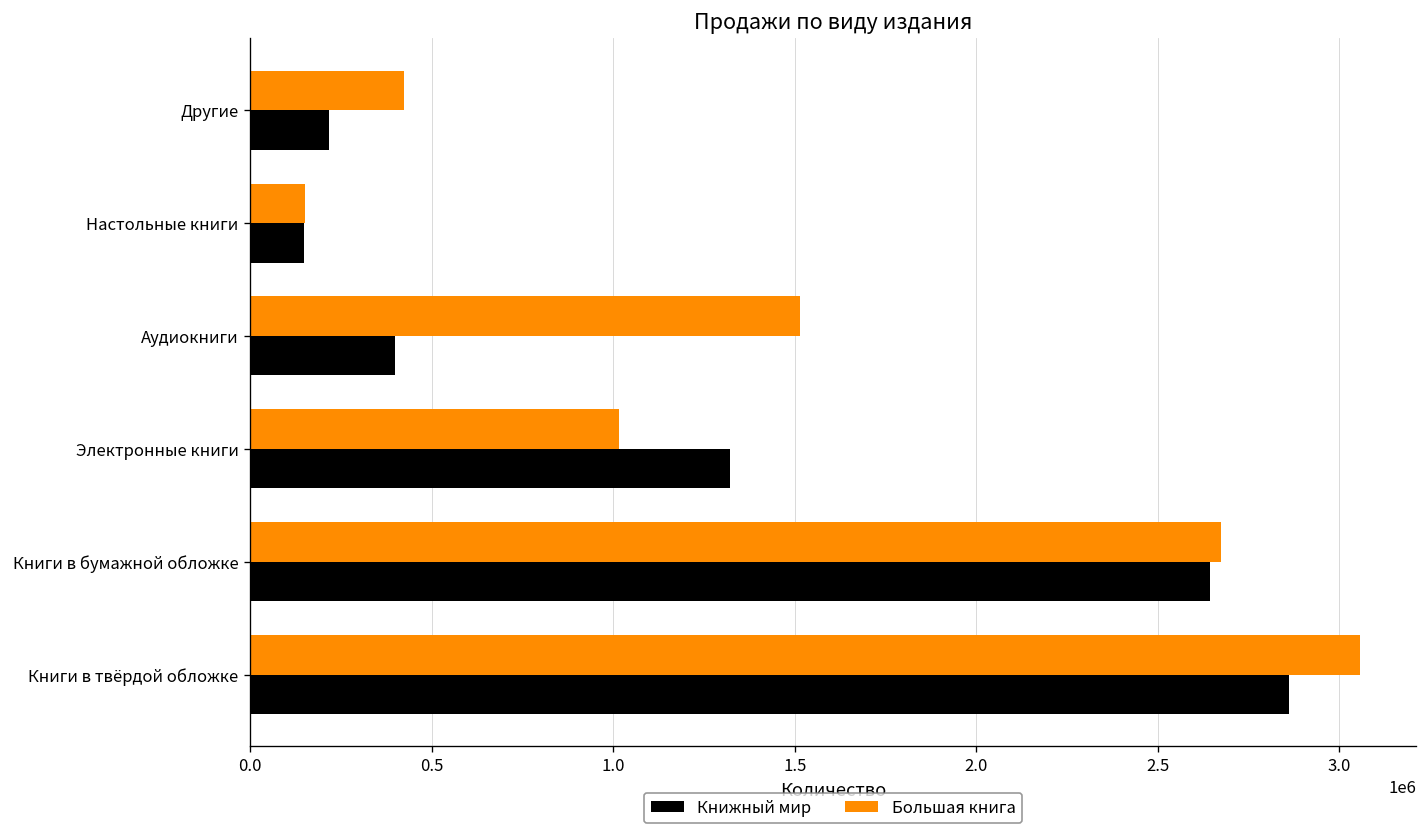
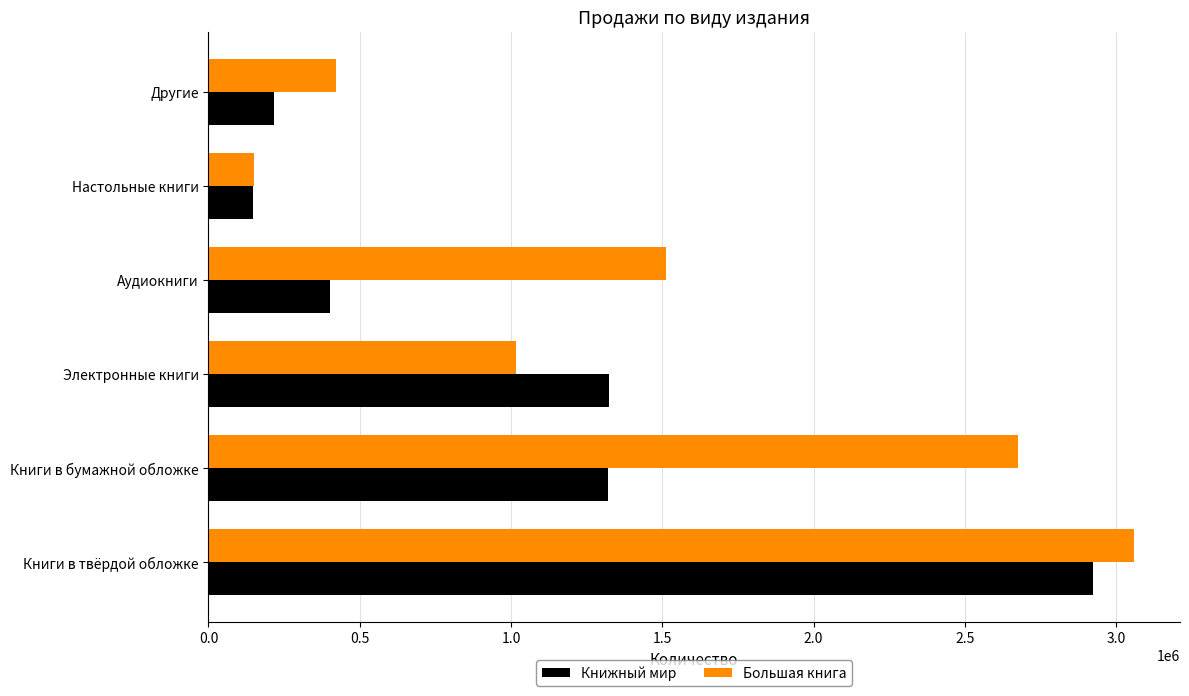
Книжный мир, Книги в бумажной обложке: 2640000 -> 1320000
Книжный мир, Книги в твёрдой обложке: 2860000 -> 2920000
